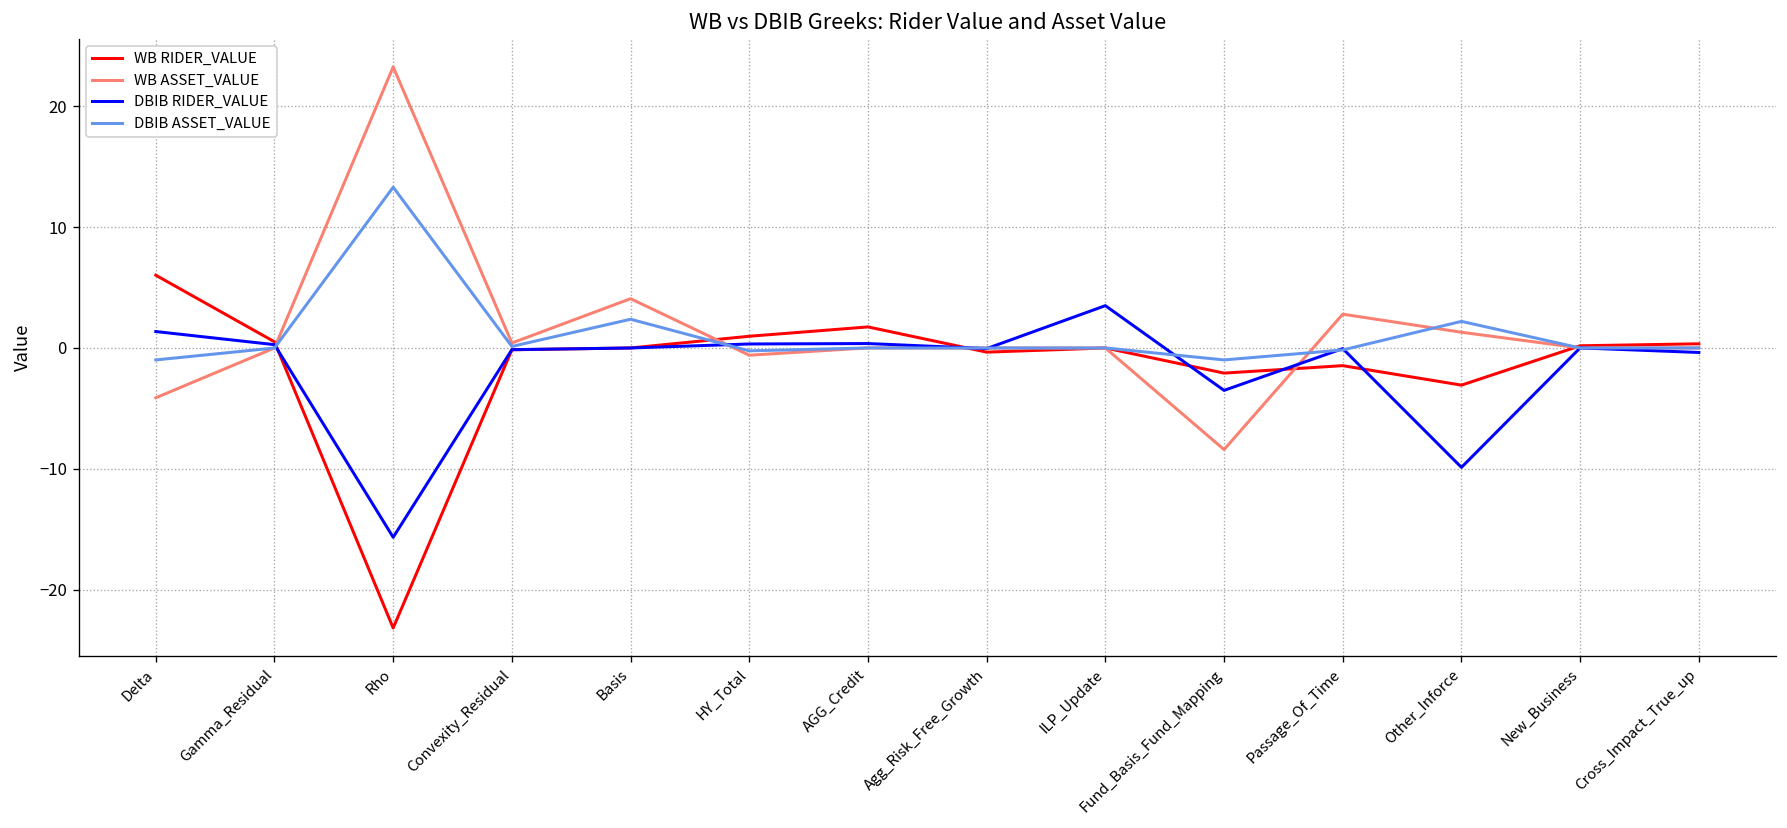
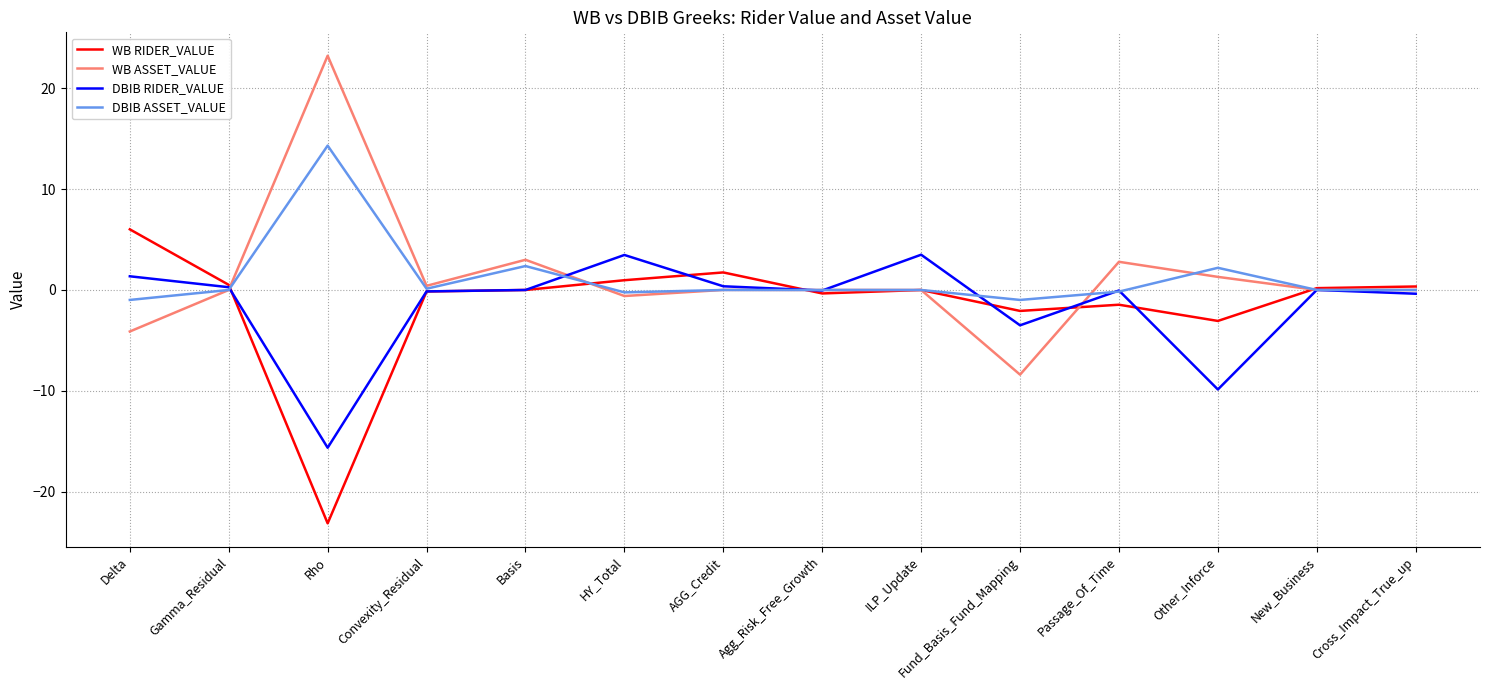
DBIB ASSET_VALUE, Rho: 13.3 -> 14.3
WB ASSET_VALUE, Basis: 4.1 -> 3.0
DBIB RIDER_VALUE, HY_Total: 0.3 -> 3.5
